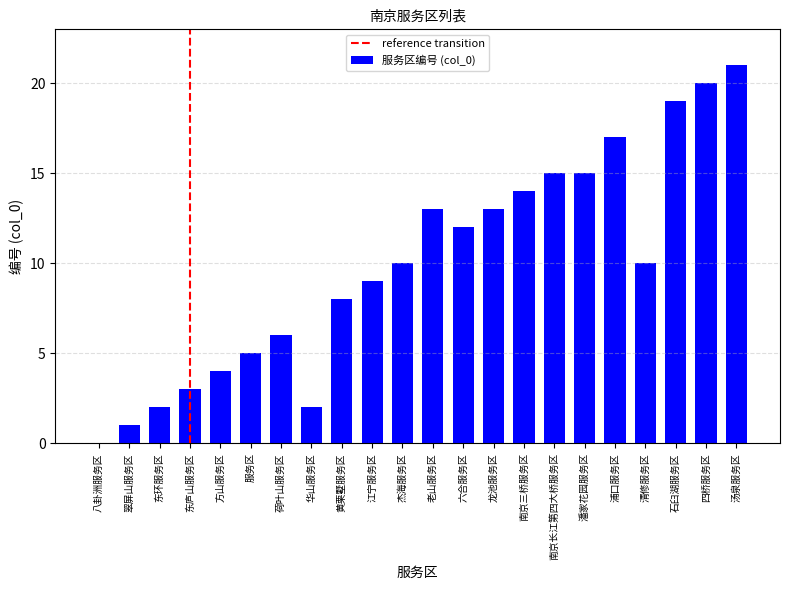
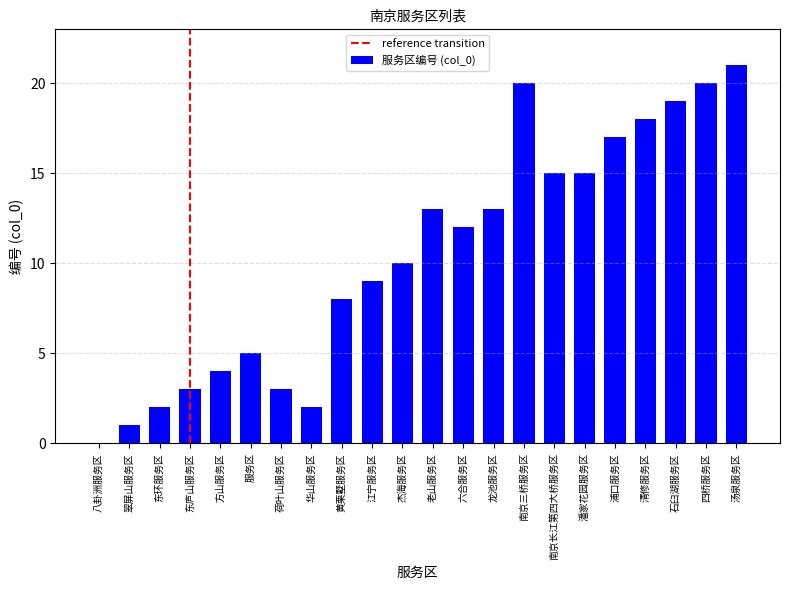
荷叶山服务区: 6 -> 3
南京三桥服务区: 14 -> 20
清修服务区: 10 -> 18
